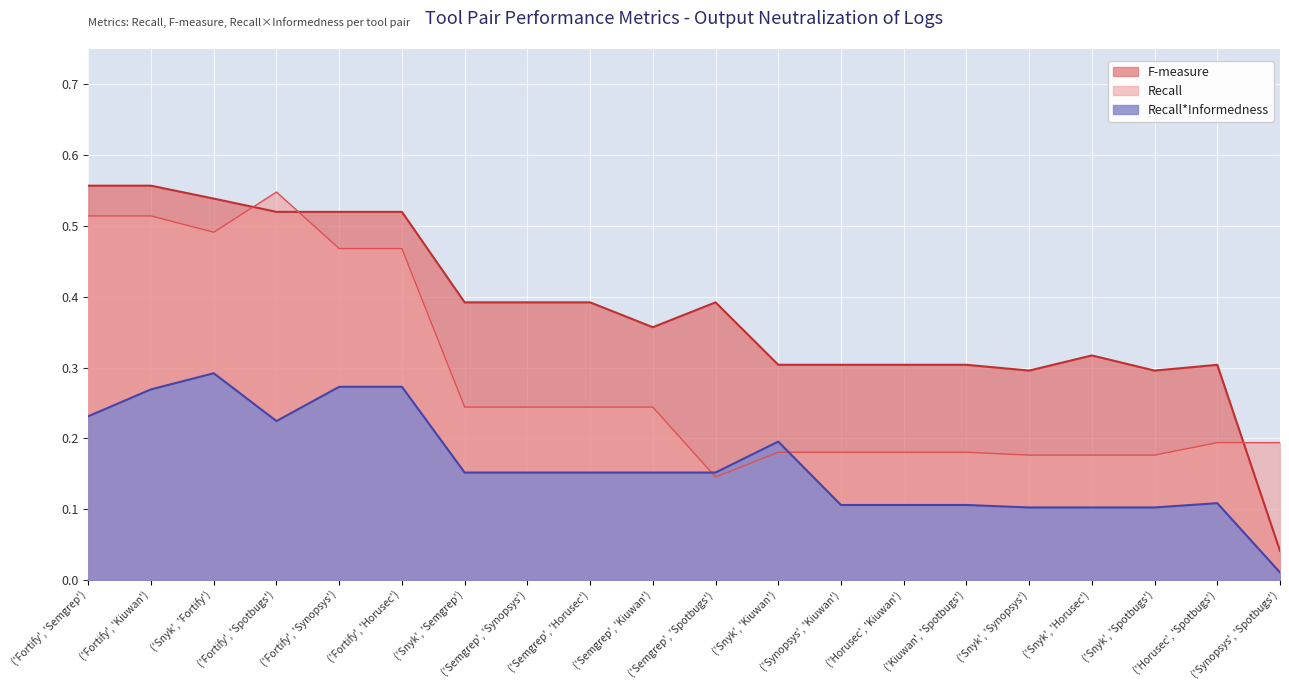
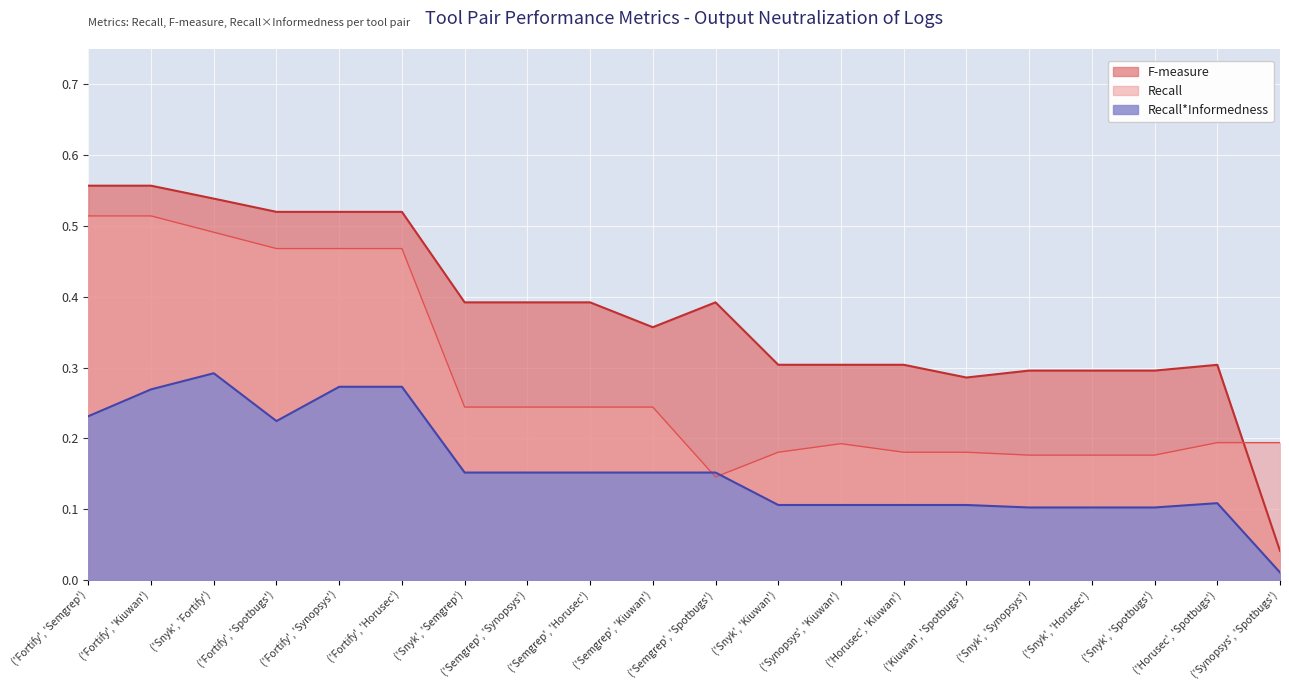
Recall, ('Fortify', 'Spotbugs'): 0.55 -> 0.47
Recall*Informedness, ('Snyk', 'Kiuwan'): 0.20 -> 0.11
Recall, ('Synopsys', 'Kiuwan'): 0.18 -> 0.19
F-measure, ('Kiuwan', 'Spotbugs'): 0.30 -> 0.29
F-measure, ('Snyk', 'Horusec'): 0.32 -> 0.30
